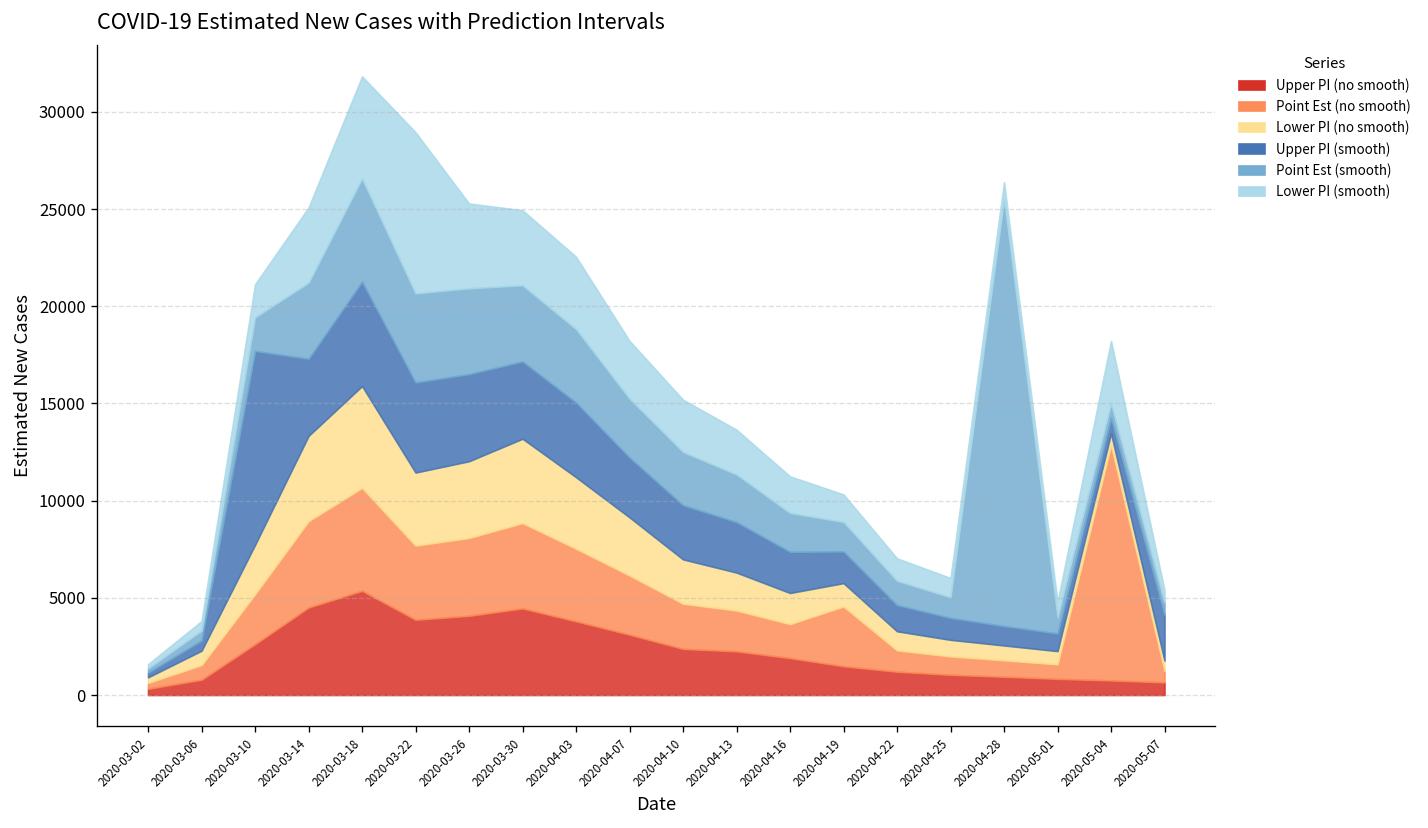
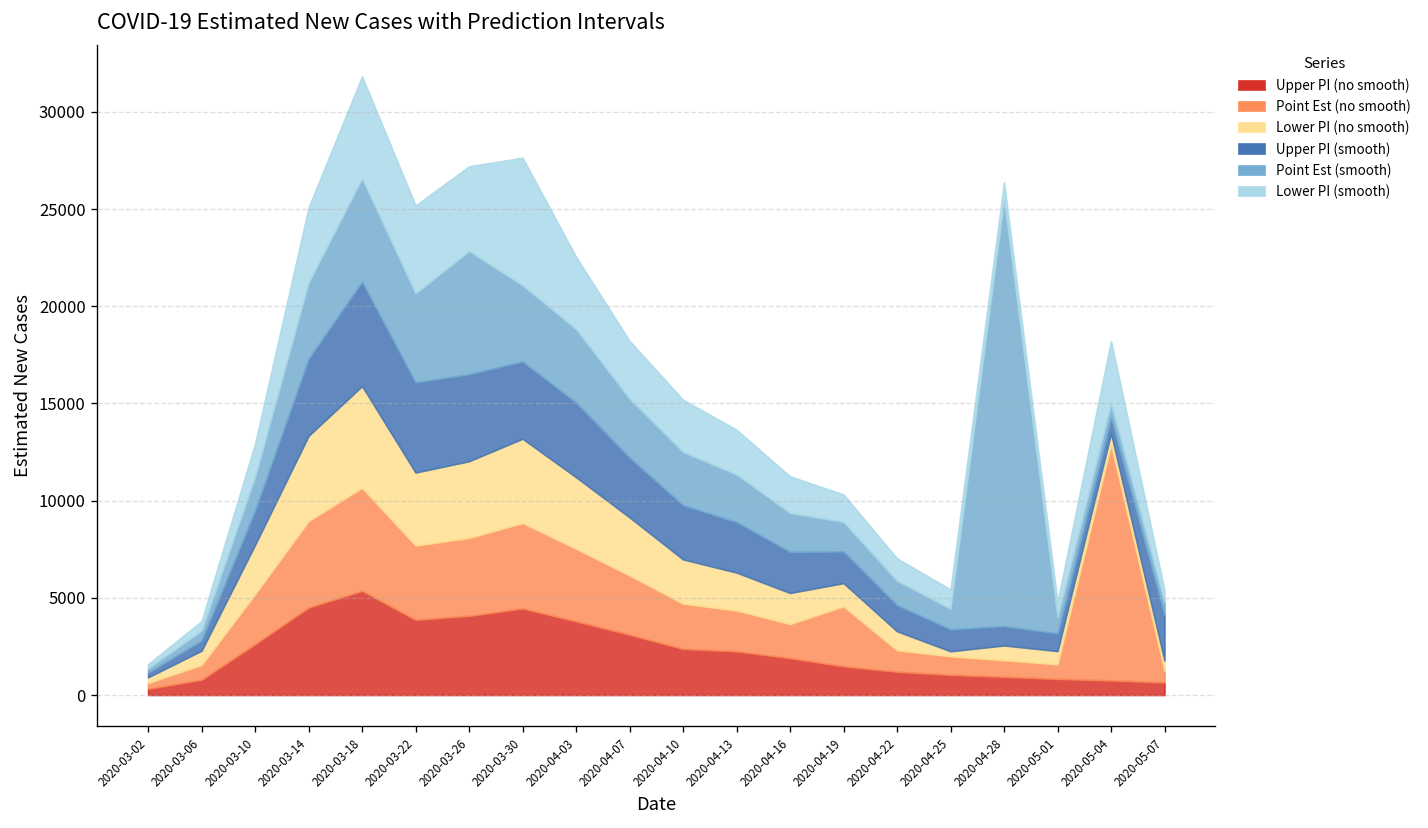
Upper PI (smooth), 2020-03-10: 10000 -> 1800
Lower PI (smooth), 2020-03-22: 8300 -> 4500
Point Est (smooth), 2020-03-26: 4400 -> 6300
Lower PI (smooth), 2020-03-30: 3900 -> 6600
Lower PI (no smooth), 2020-04-25: 900 -> 300
